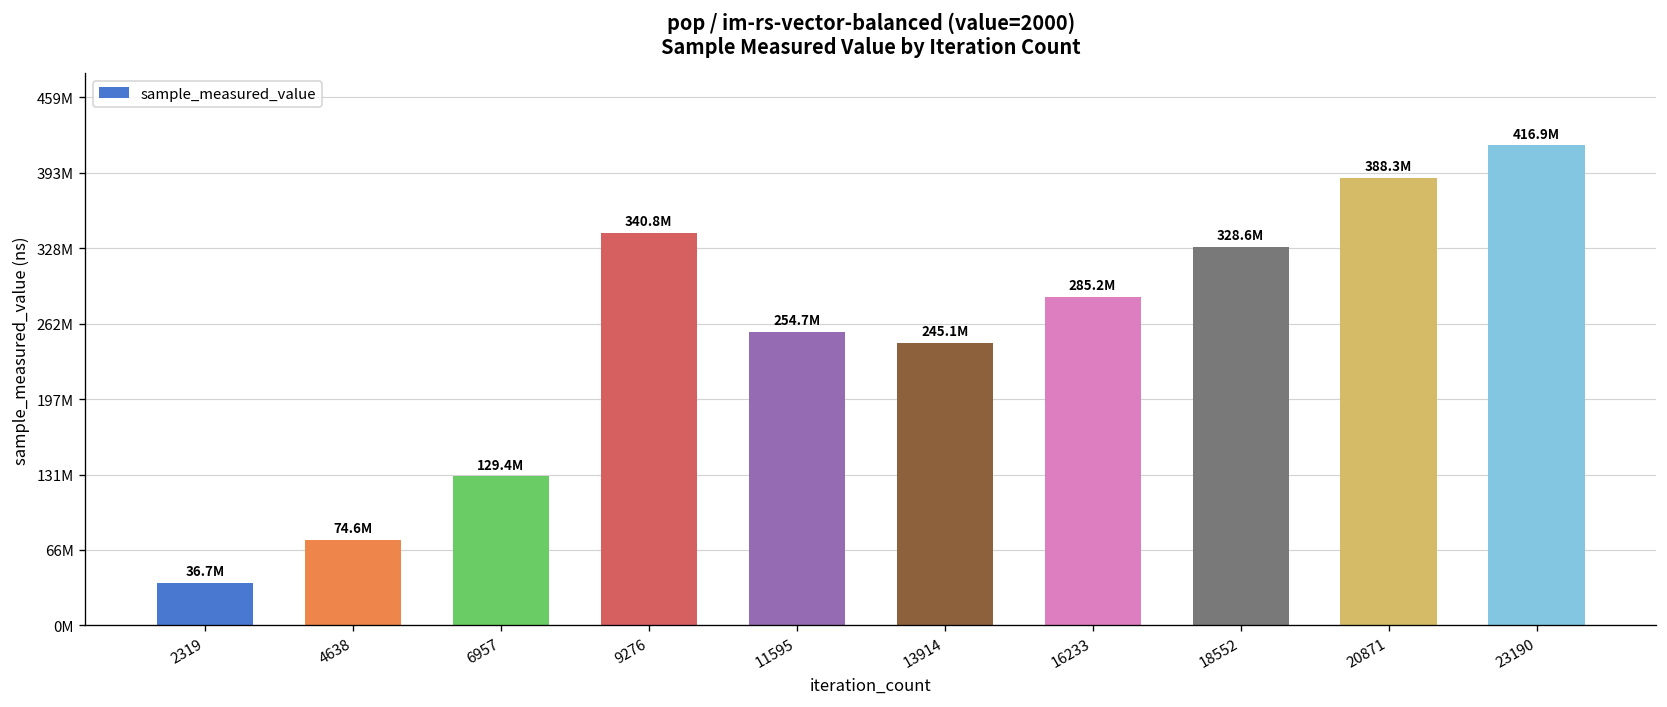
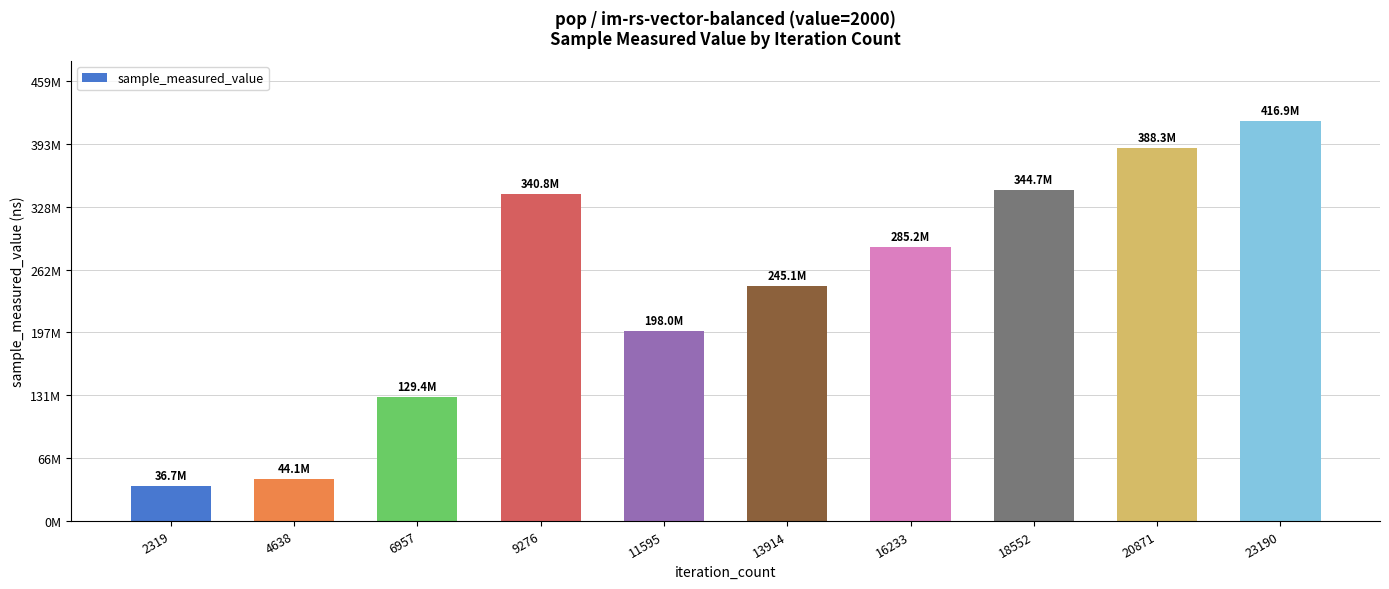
4638: 74.6M -> 44.1M
11595: 254.7M -> 198.0M
18552: 328.6M -> 344.7M
